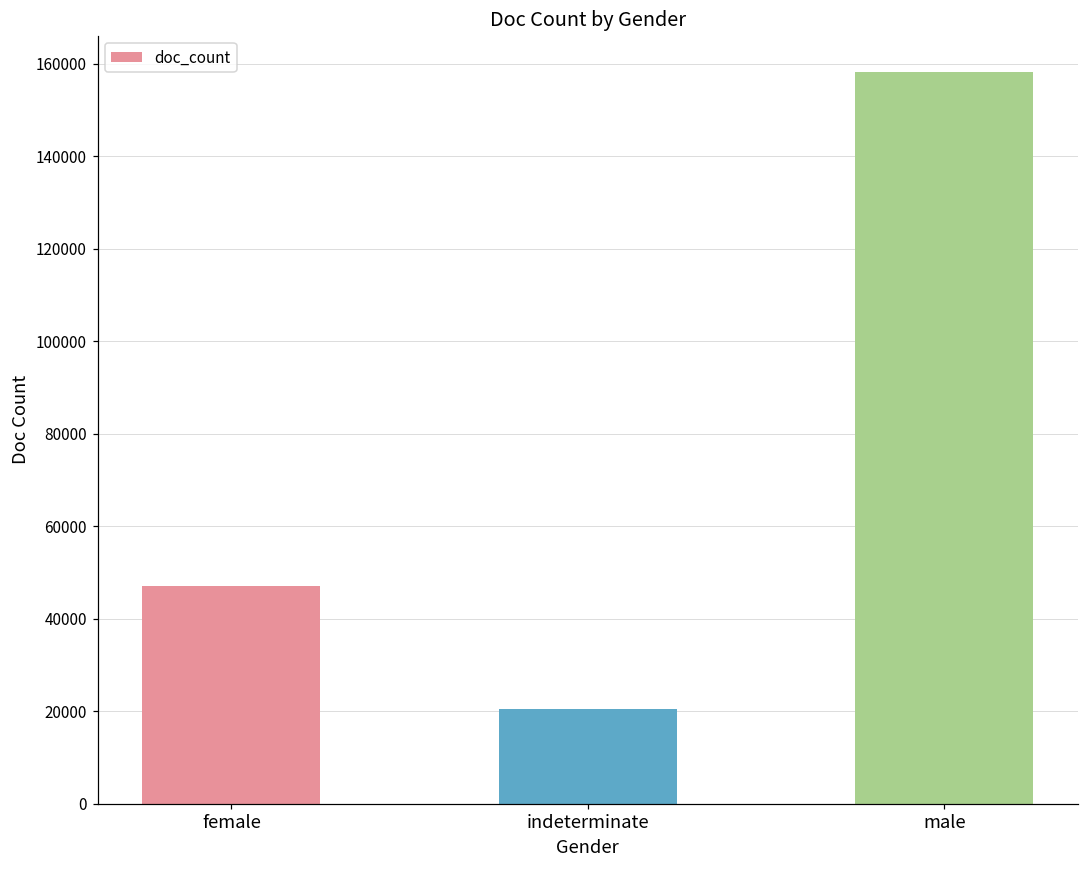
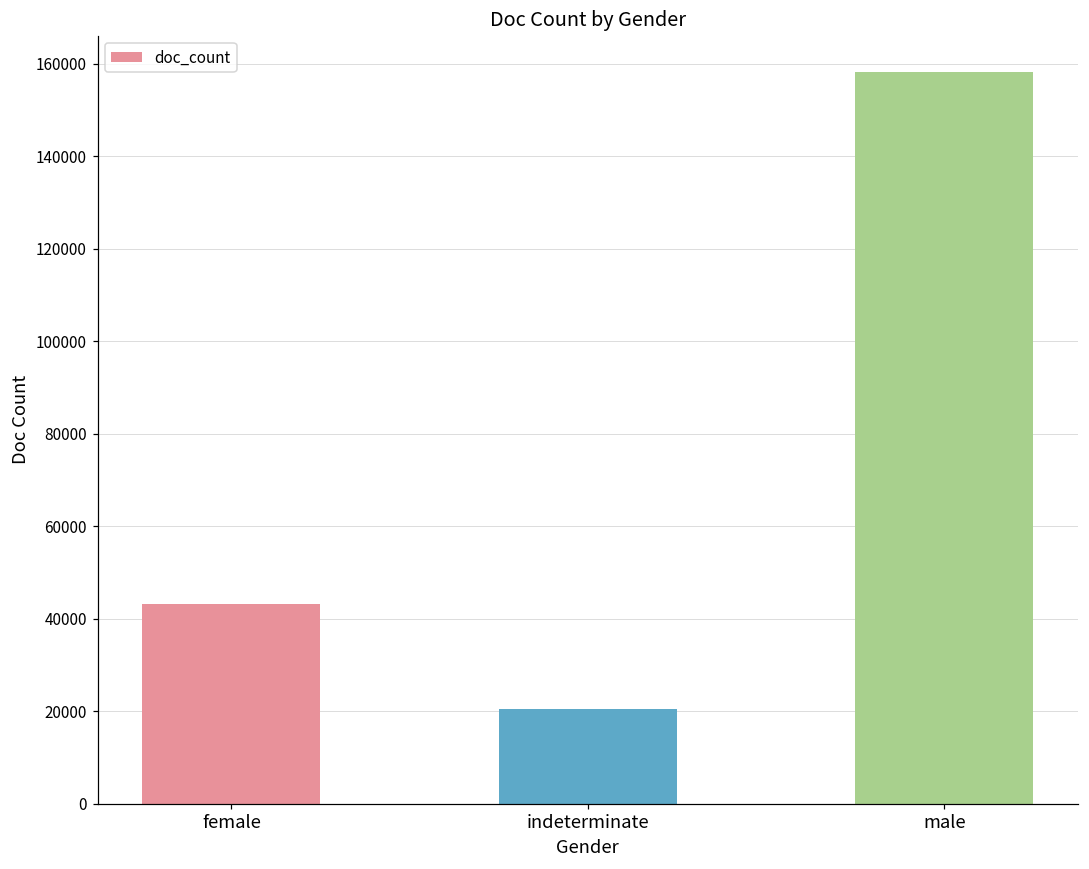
female: 47000 -> 43000
